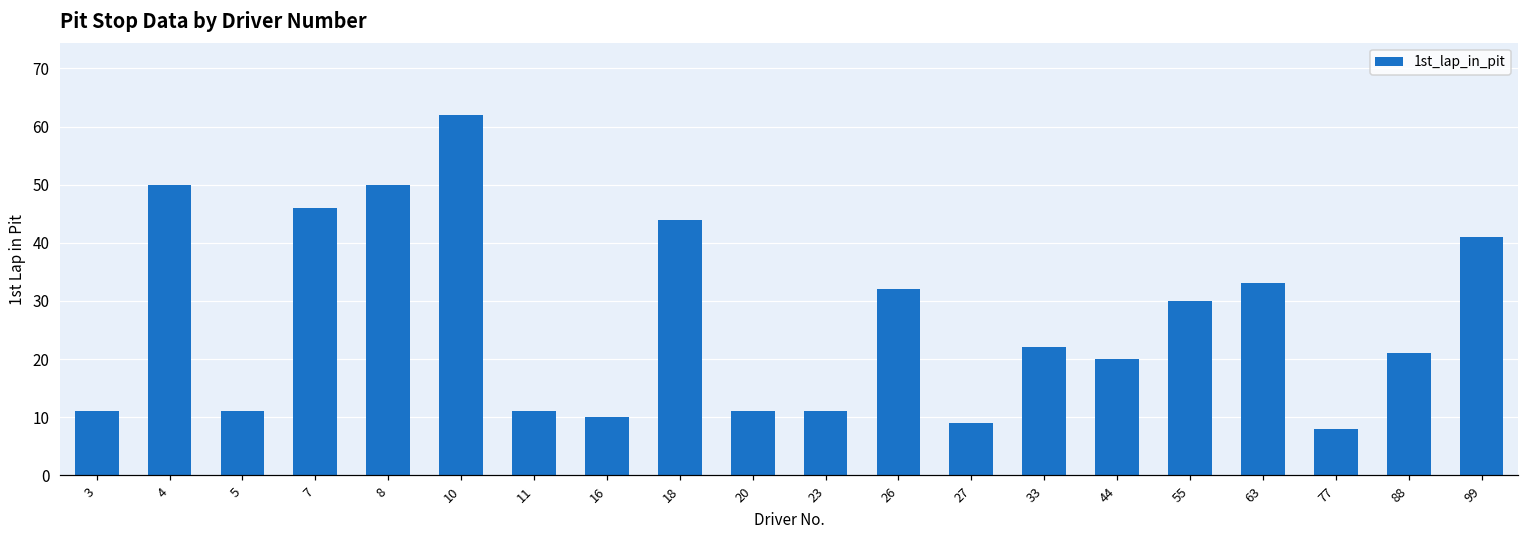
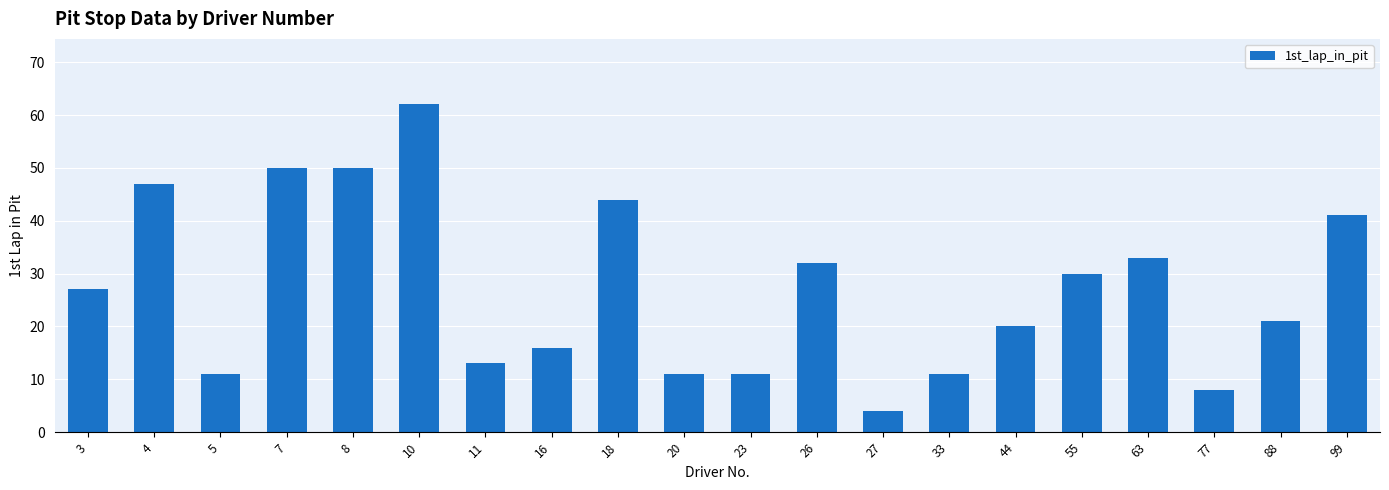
3: 11 -> 27
4: 50 -> 47
7: 46 -> 50
11: 11 -> 13
16: 10 -> 16
27: 9 -> 4
33: 22 -> 11
